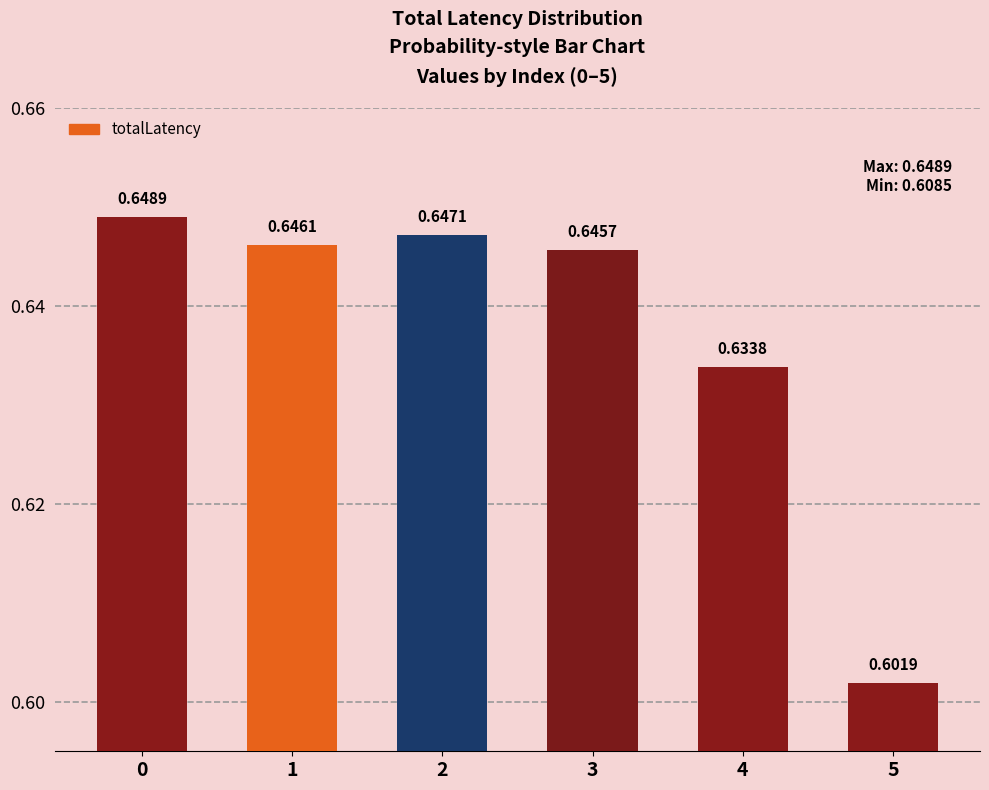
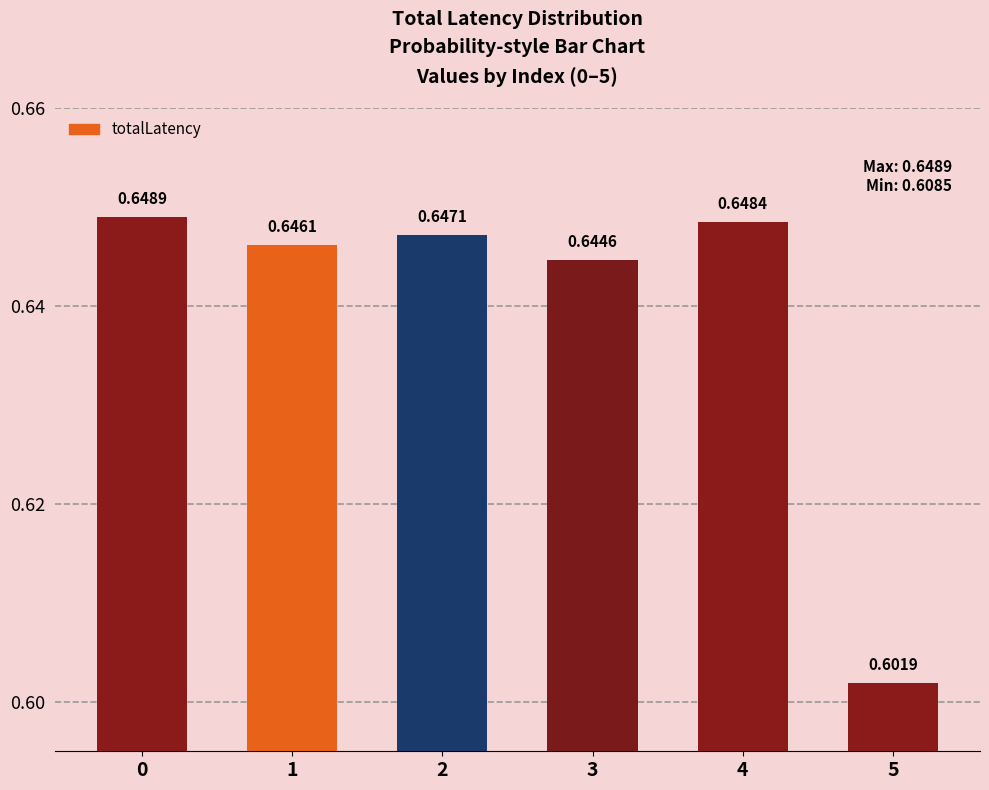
3: 0.6457 -> 0.6446
4: 0.6338 -> 0.6484
